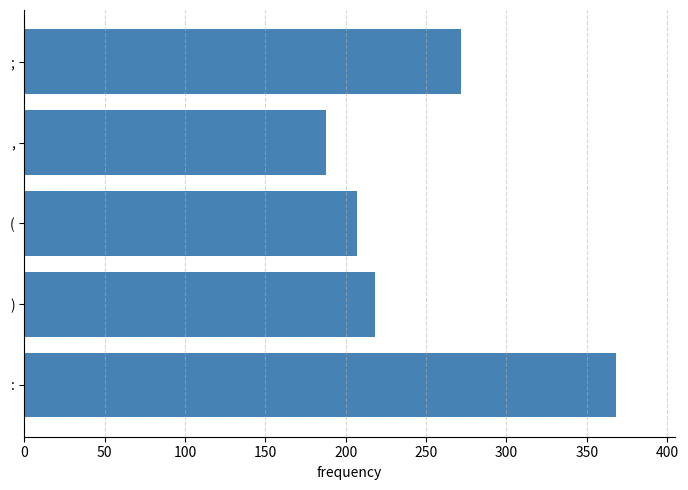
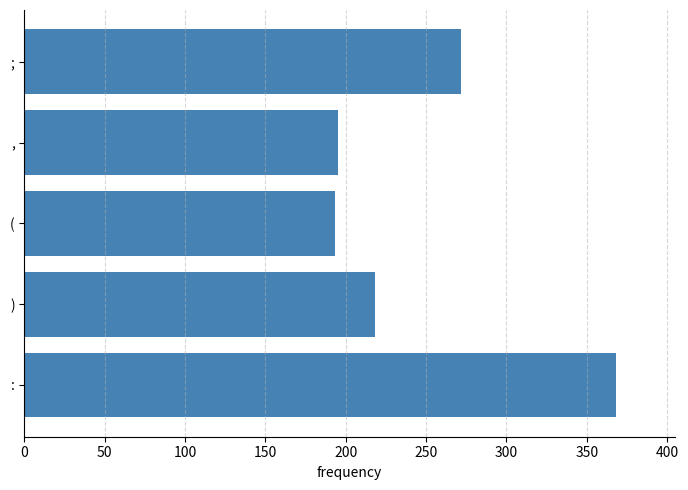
,: 188 -> 195
(: 207 -> 193
